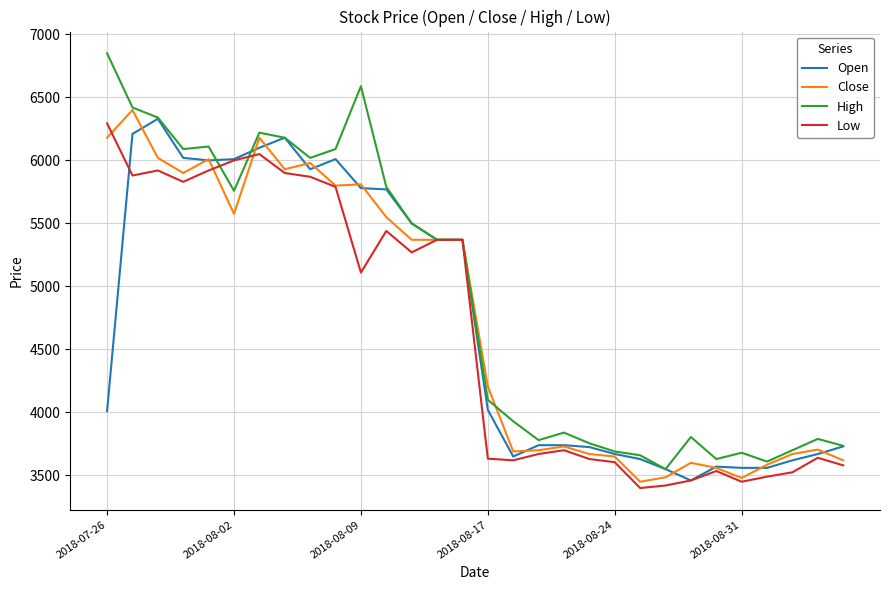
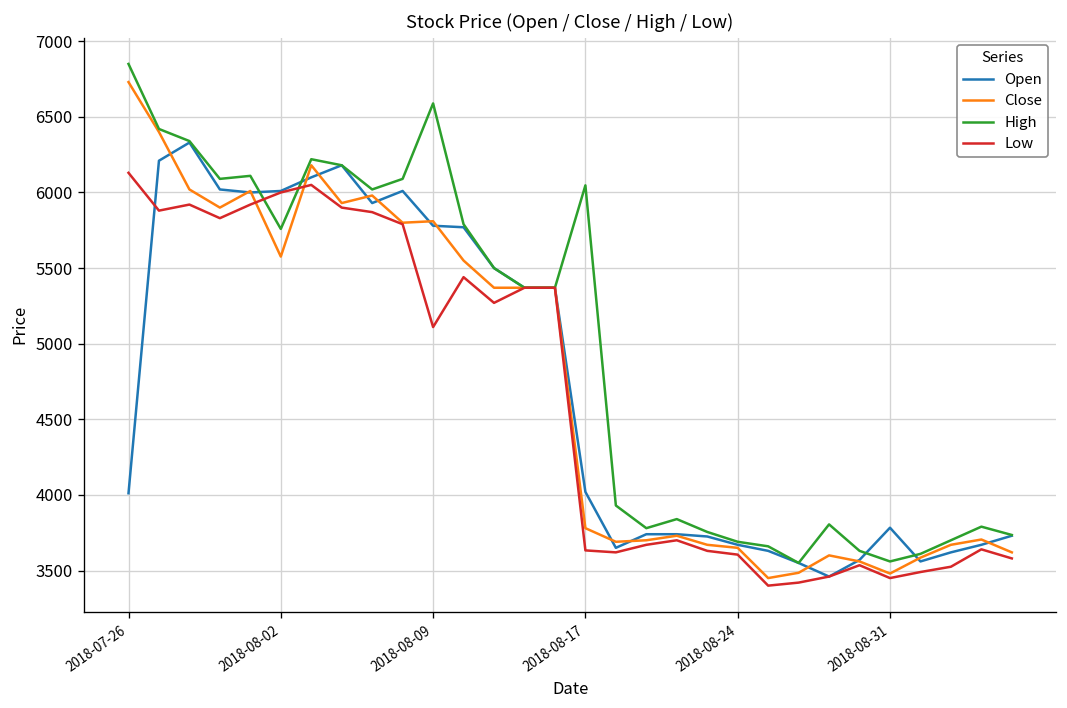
Close, 2018-07-26: 6180 -> 6730
Low, 2018-07-26: 6290 -> 6130
Close, 2018-08-17: 4210 -> 3780
High, 2018-08-17: 4100 -> 6050
Open, 2018-08-31: 3560 -> 3780
High, 2018-08-31: 3680 -> 3560
